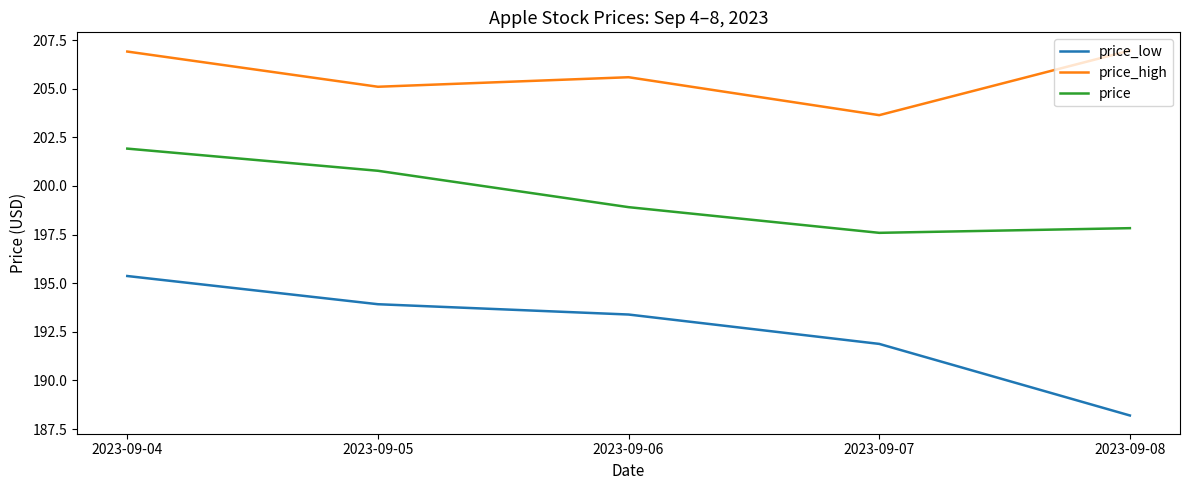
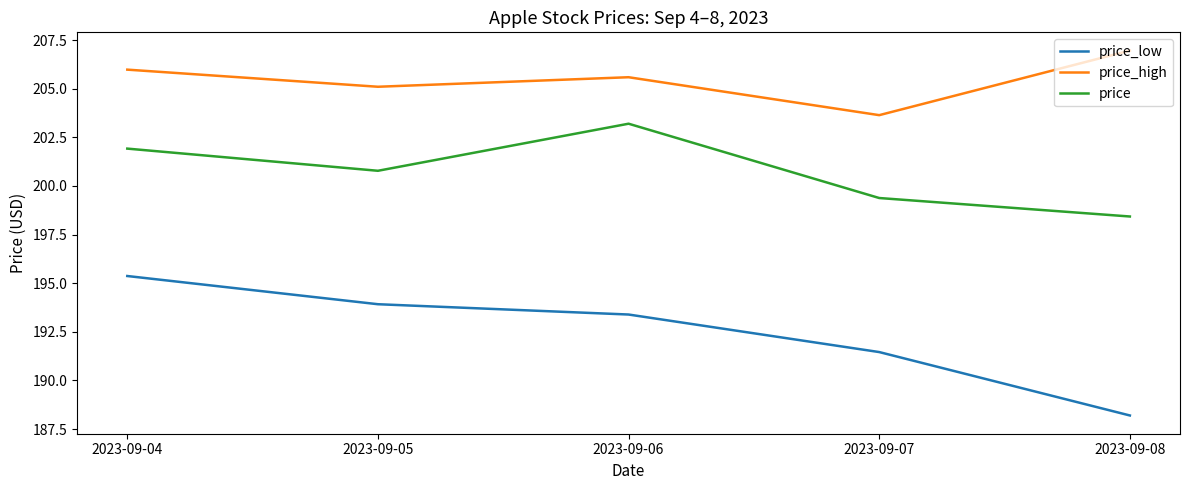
price_high, 2023-09-04: 206.9 -> 206.0
price, 2023-09-06: 198.9 -> 203.2
price_low, 2023-09-07: 191.9 -> 191.5
price, 2023-09-07: 197.6 -> 199.4
price, 2023-09-08: 197.8 -> 198.4
